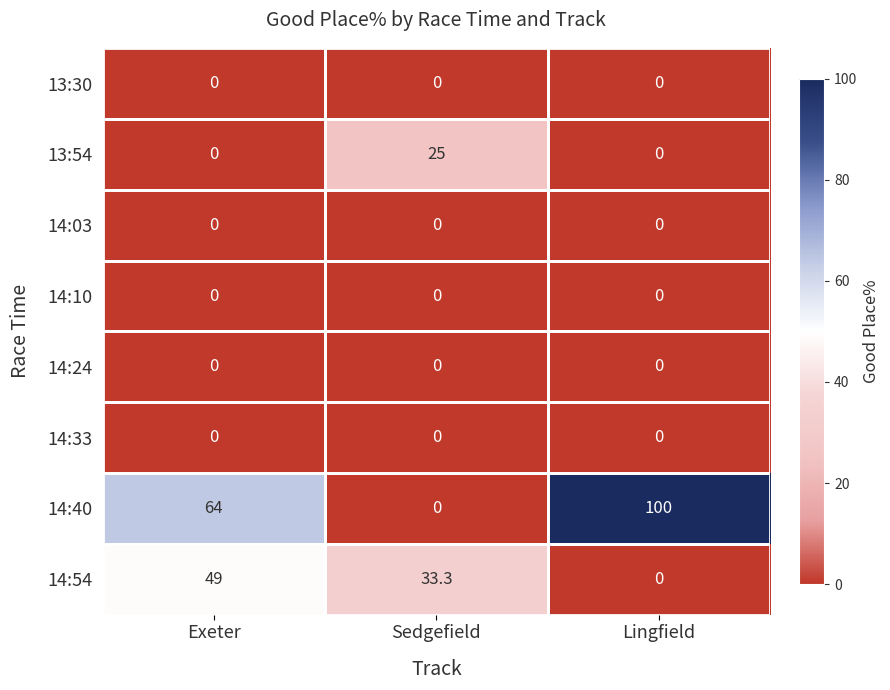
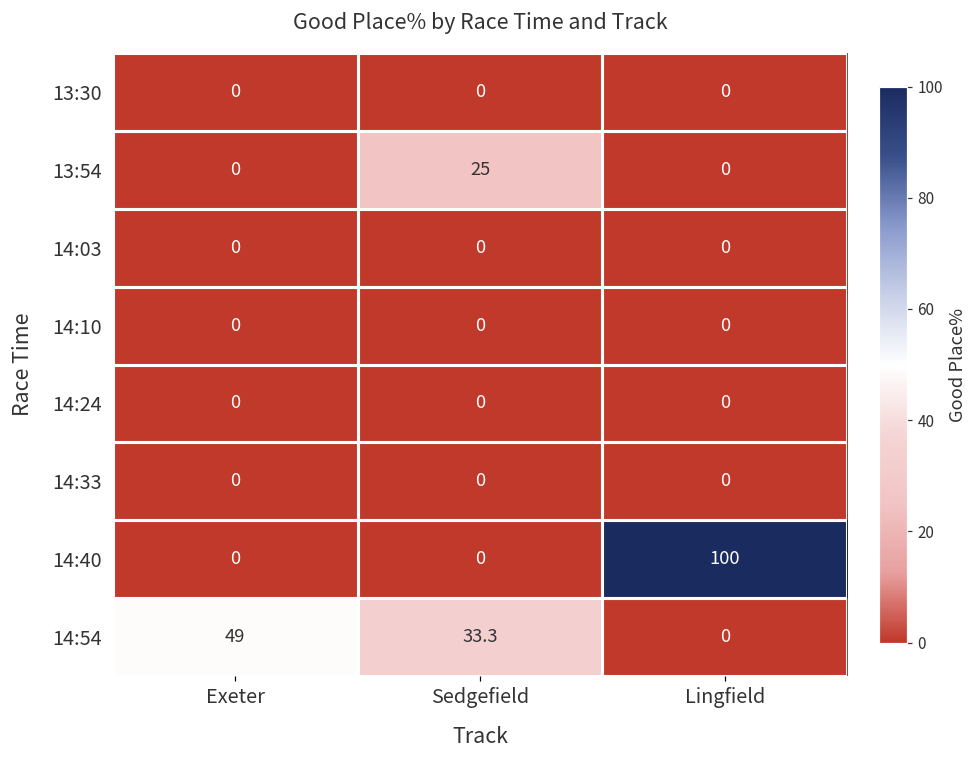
14:40, Exeter: 64 -> 0
